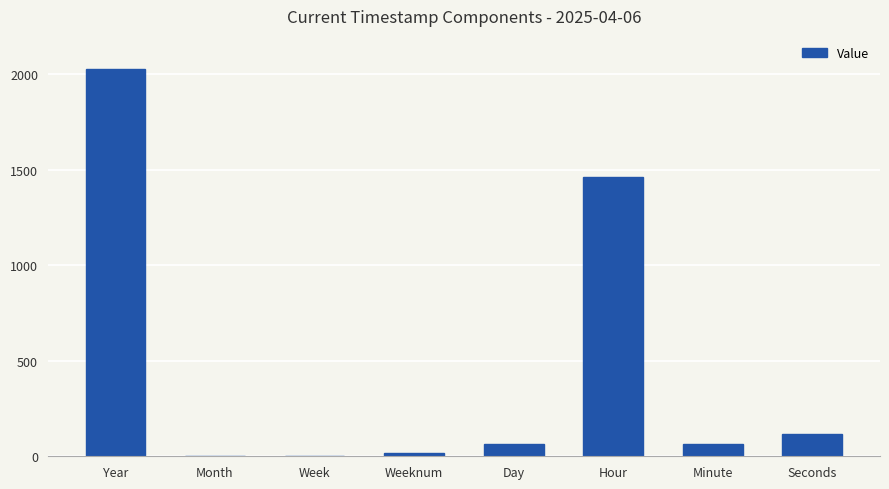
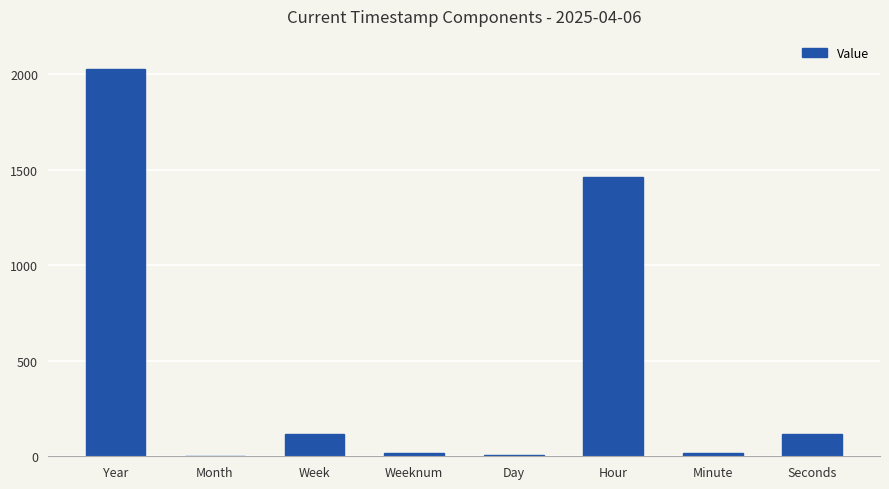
Week: 0 -> 120
Day: 60 -> 10
Minute: 60 -> 20
